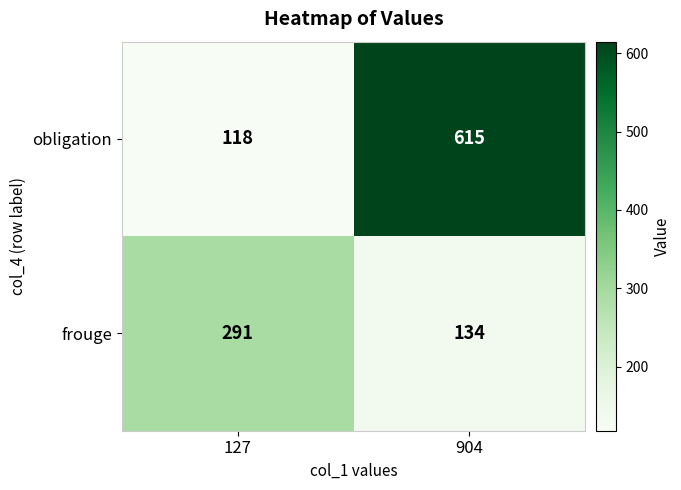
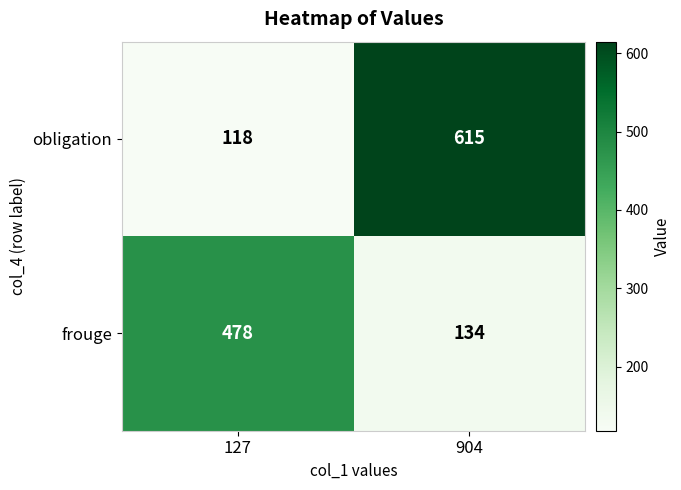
frouge, 127: 291 -> 478
